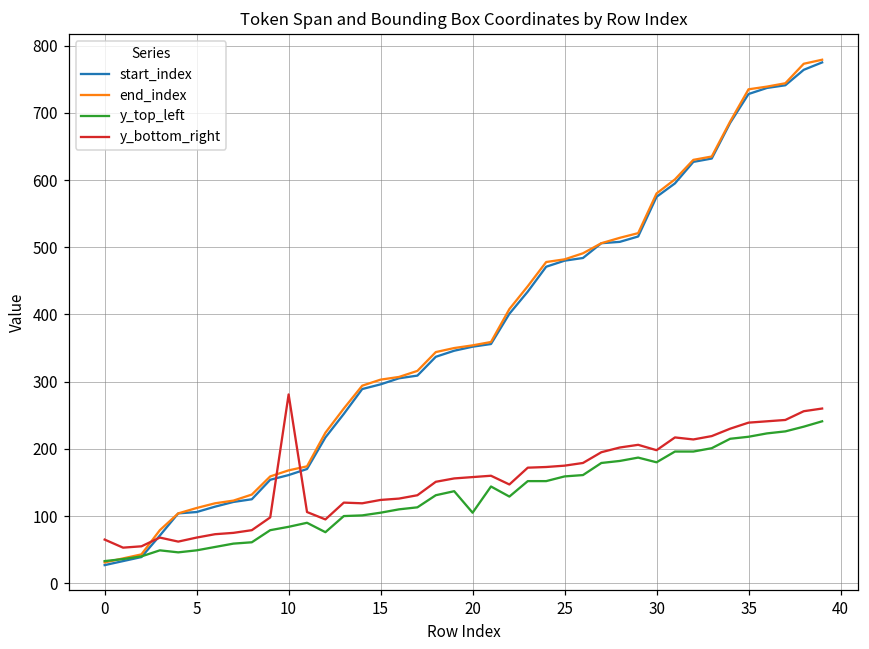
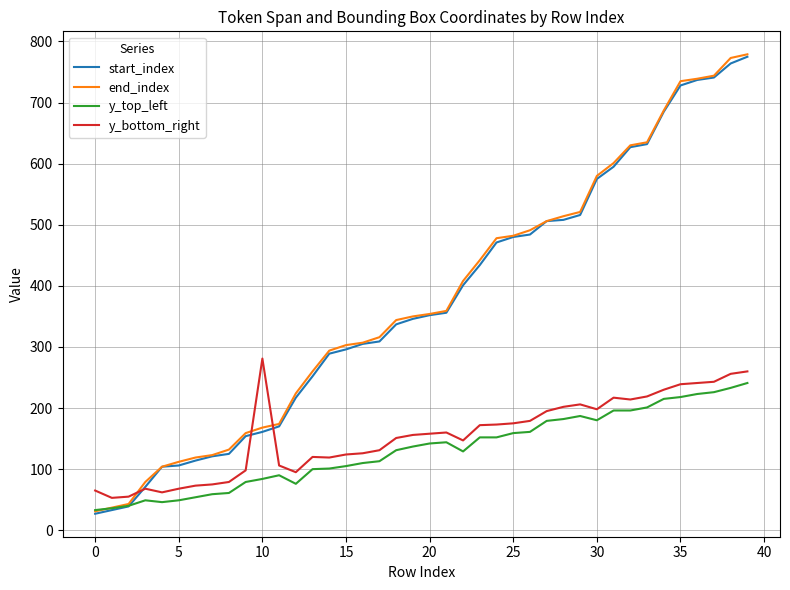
y_top_left, 20: 110 -> 140
